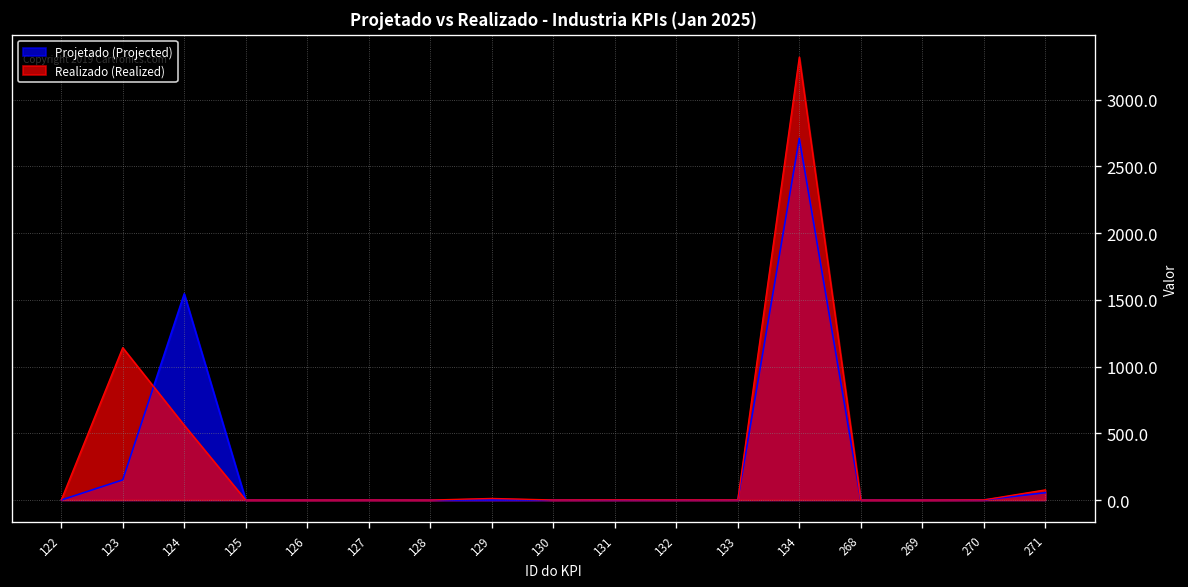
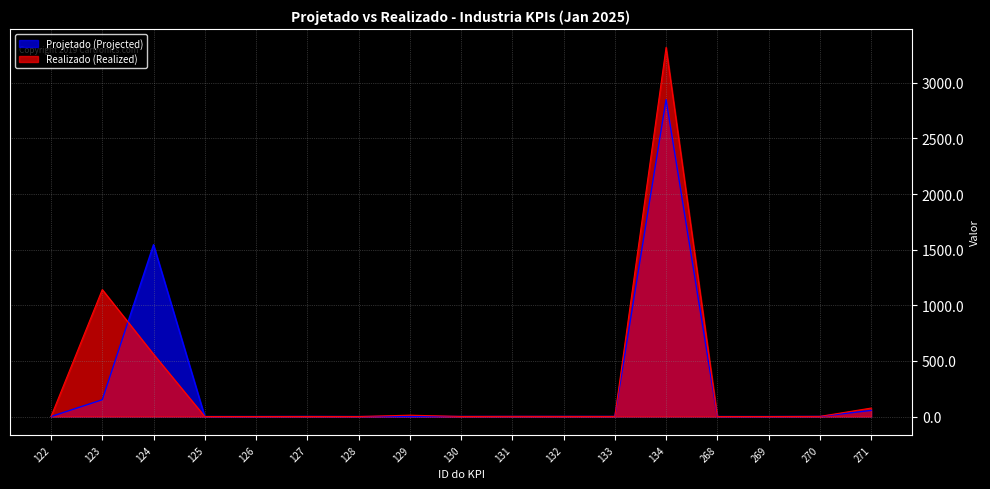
Projetado (Projected), 134: 2710 -> 2850
